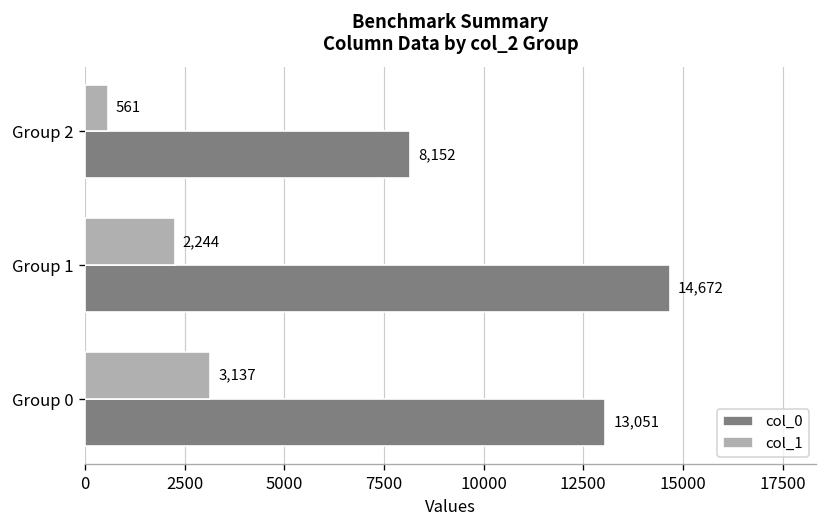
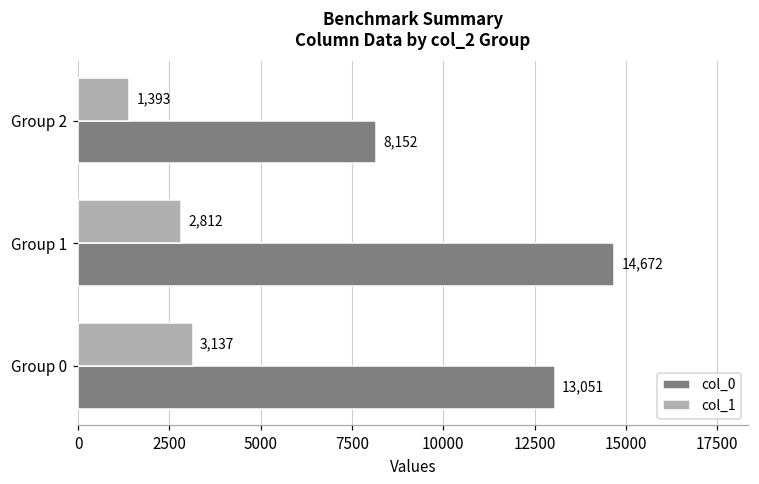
col_1, Group 2: 561 -> 1,393
col_1, Group 1: 2,244 -> 2,812
